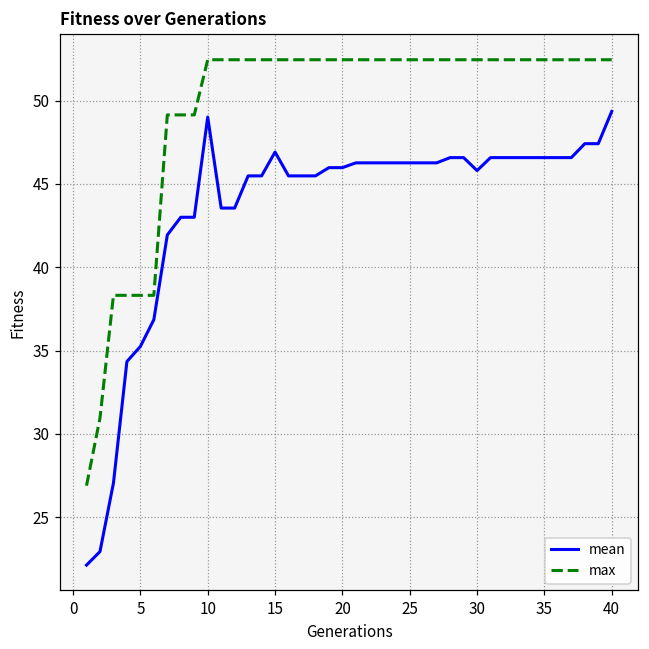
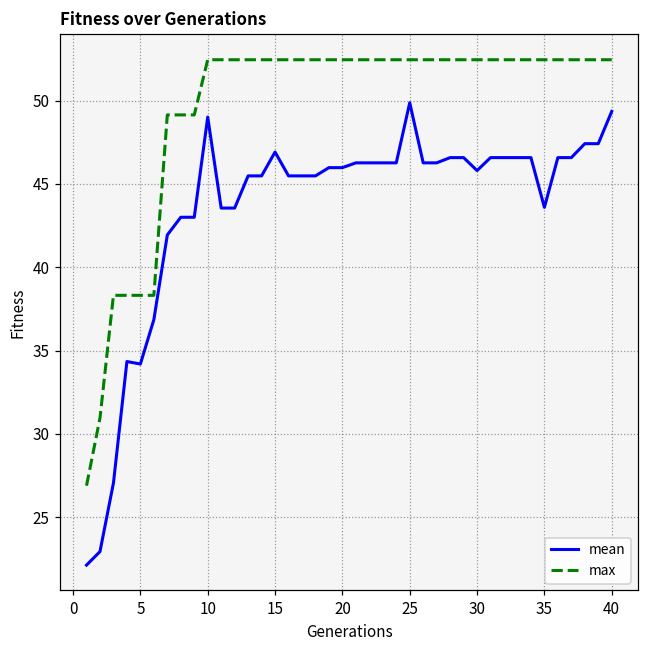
mean, 5: 35.2 -> 34.2
mean, 25: 46.3 -> 49.9
mean, 35: 46.6 -> 43.6
